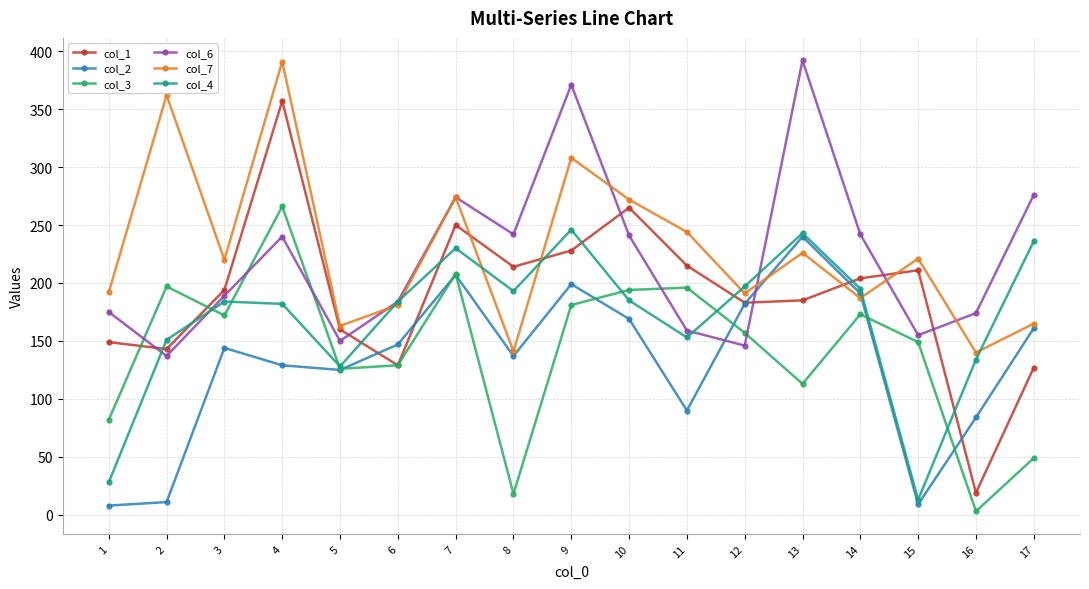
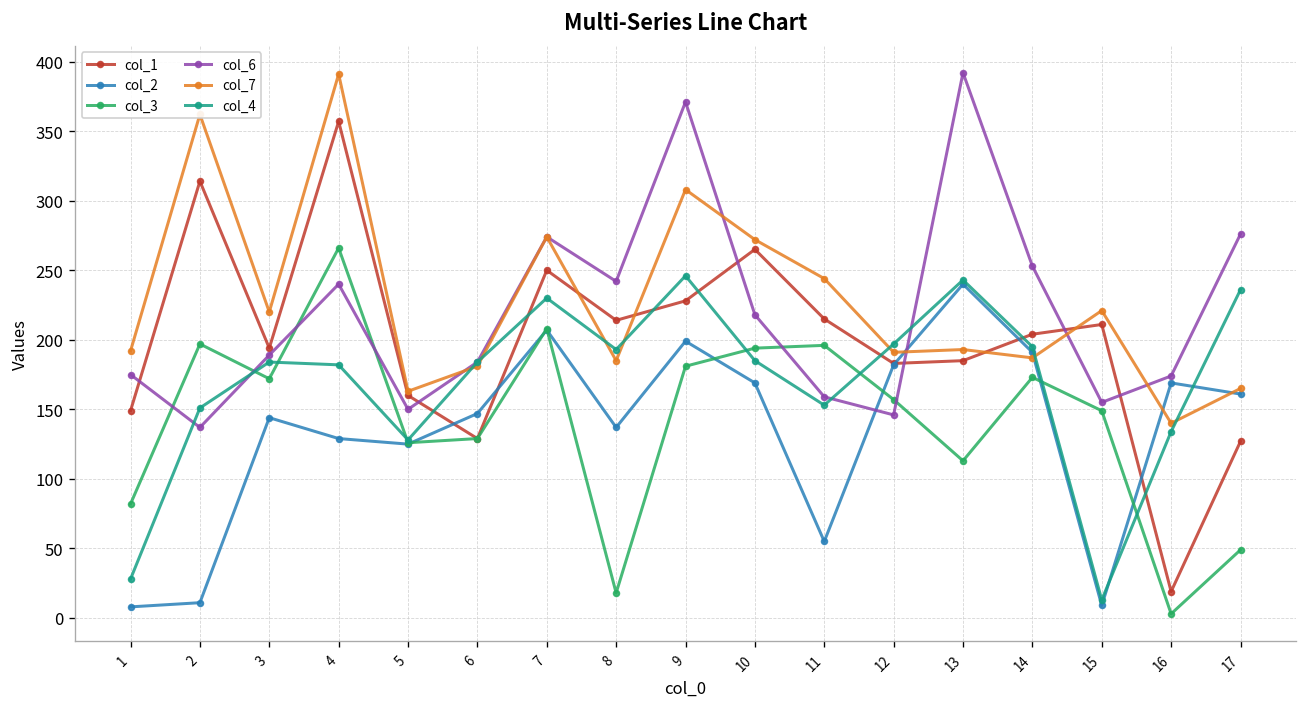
col_1, 2: 143 -> 314
col_7, 8: 141 -> 185
col_6, 10: 241 -> 218
col_2, 11: 90 -> 55
col_7, 13: 226 -> 193
col_6, 14: 242 -> 253
col_2, 16: 84 -> 169
